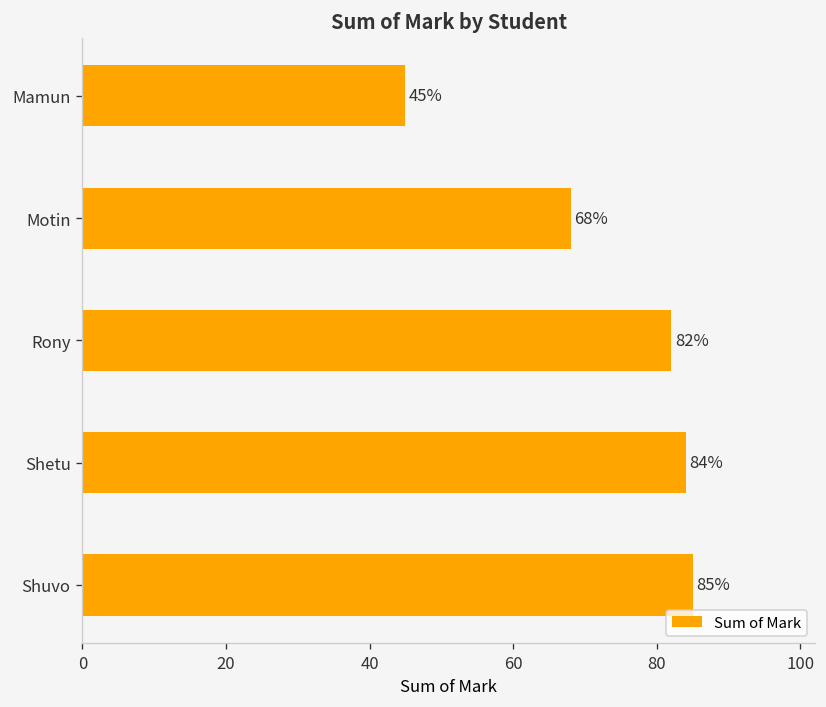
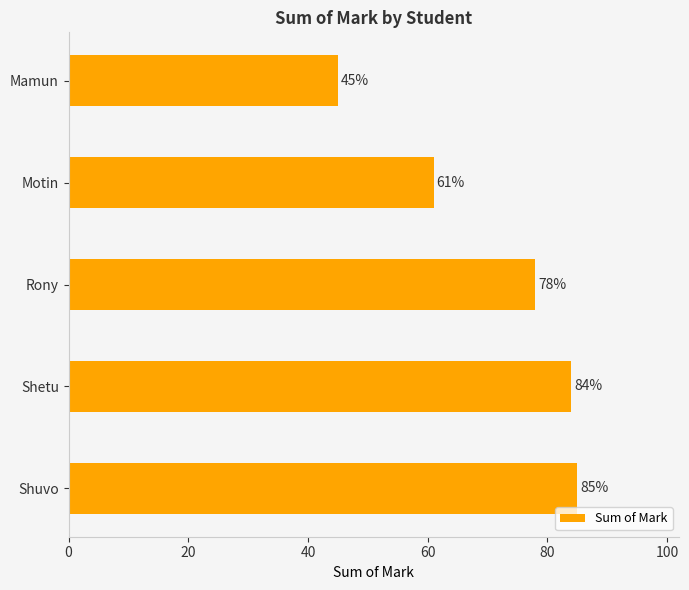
Motin: 68% -> 61%
Rony: 82% -> 78%
